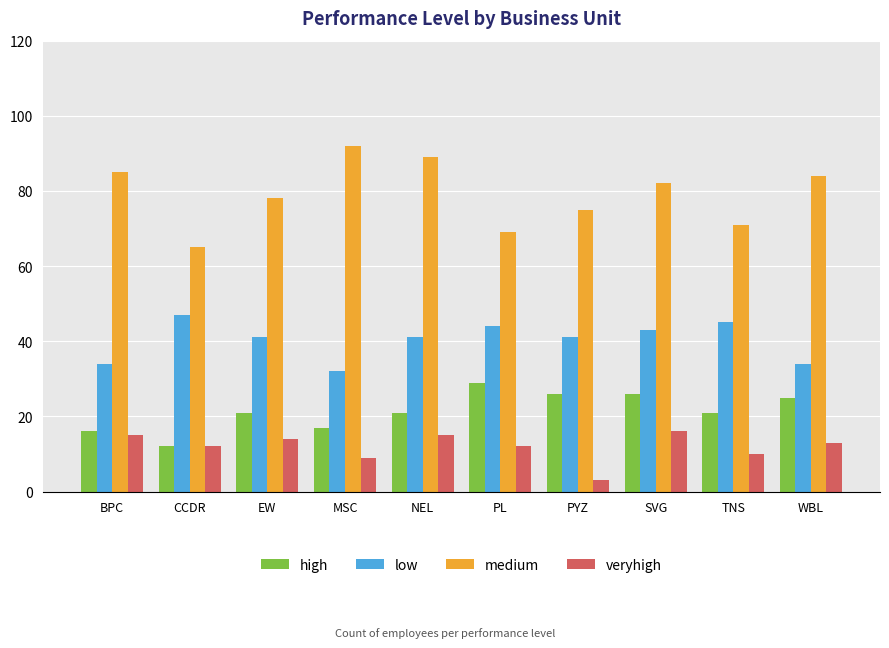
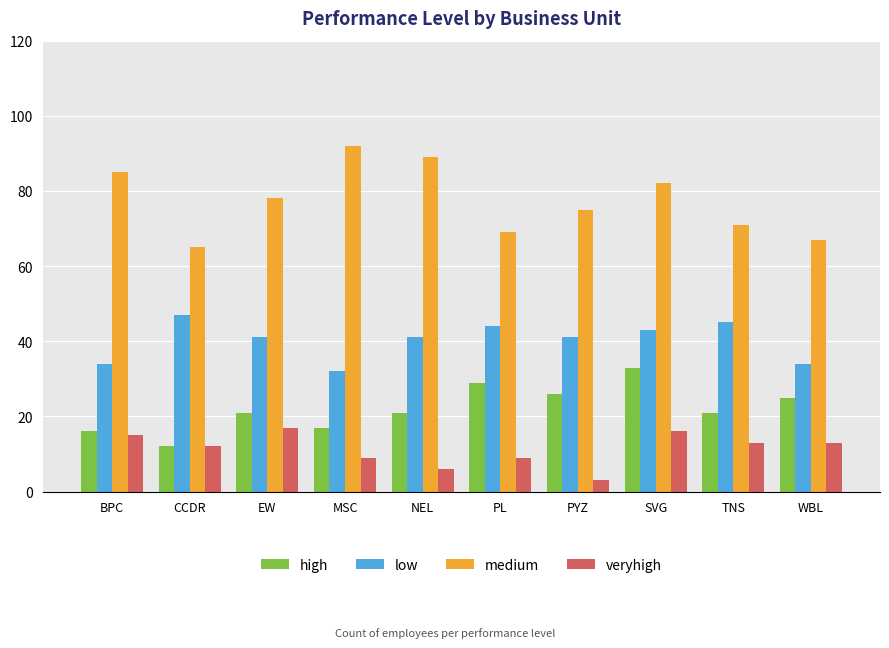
veryhigh, EW: 14 -> 17
veryhigh, NEL: 15 -> 6
veryhigh, PL: 12 -> 9
high, SVG: 26 -> 33
veryhigh, TNS: 10 -> 13
medium, WBL: 84 -> 67
